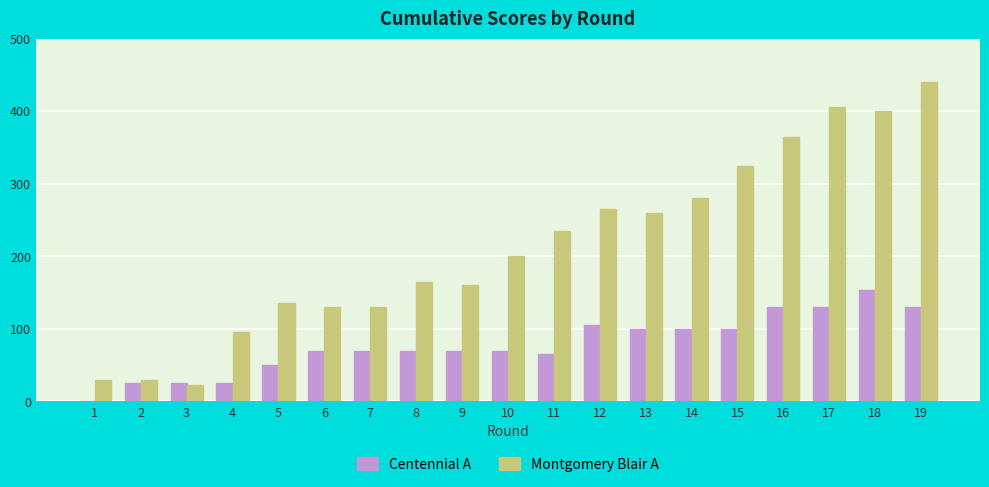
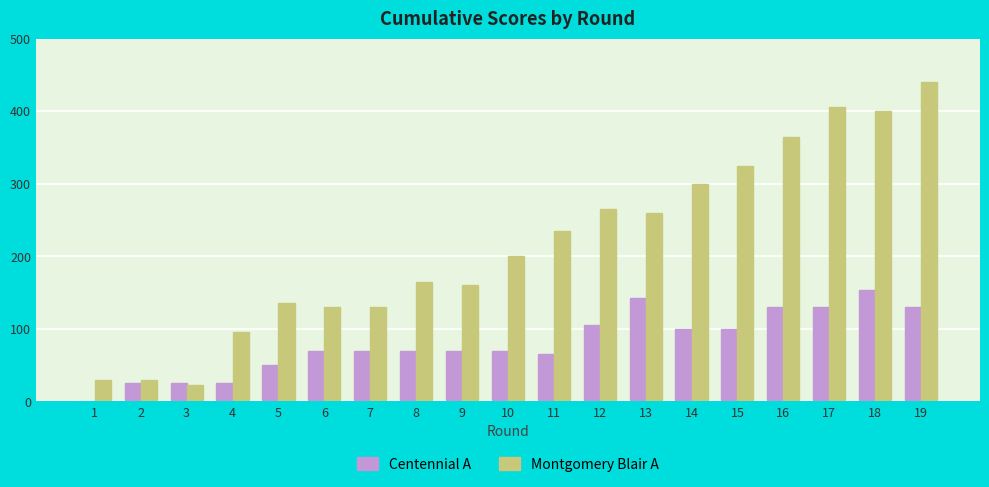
Centennial A, 13: 100 -> 140
Montgomery Blair A, 14: 280 -> 300
